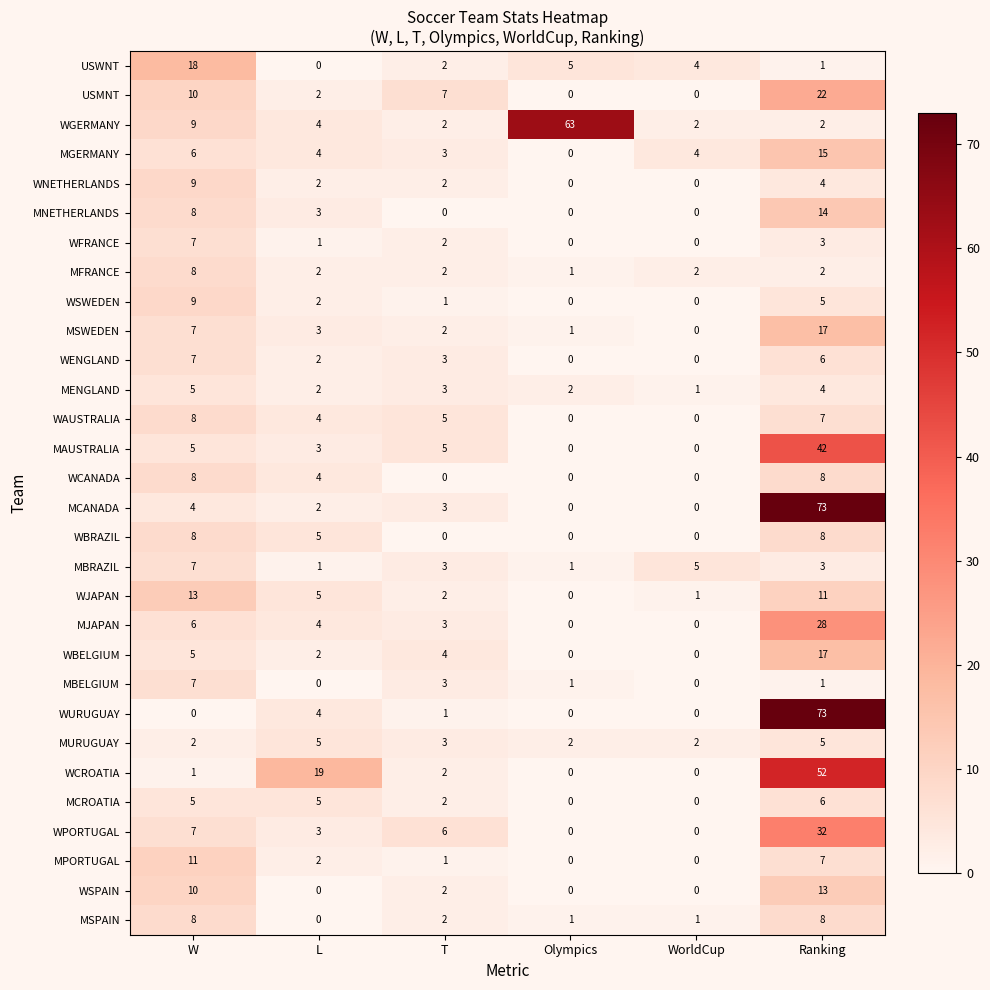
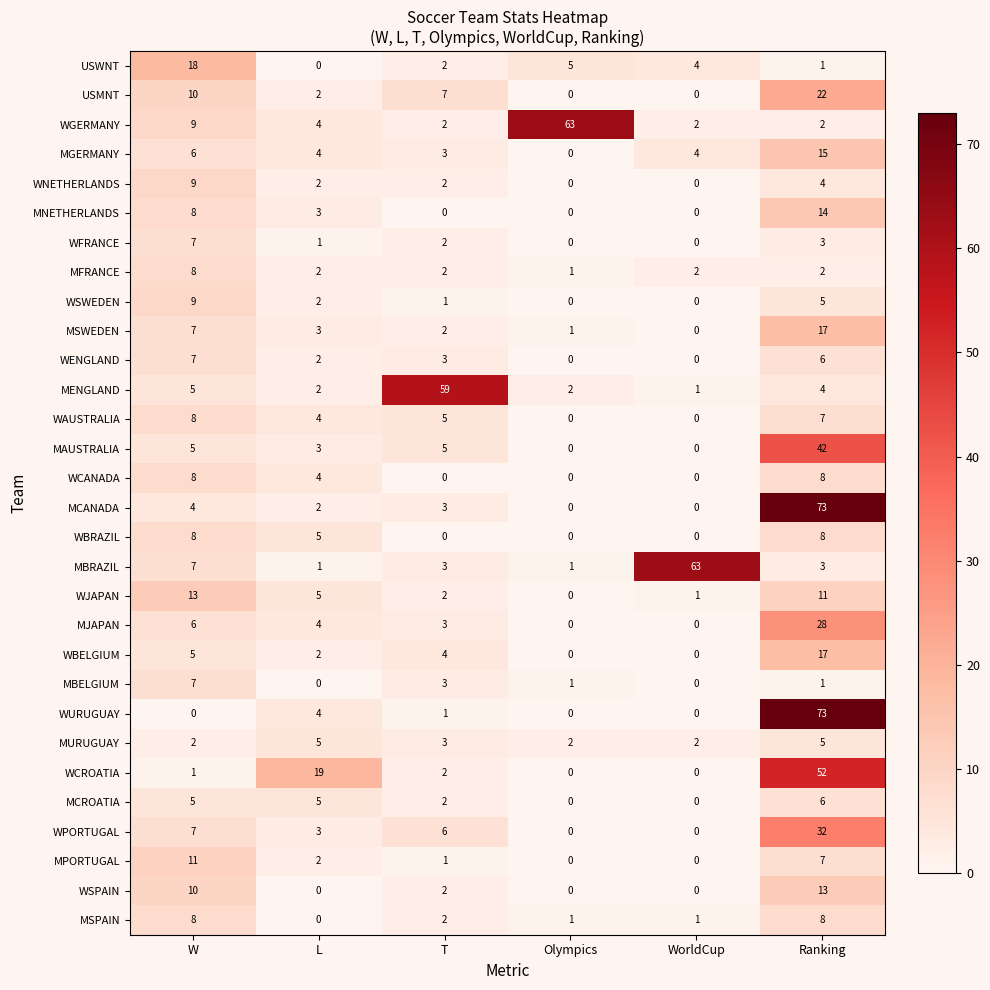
MENGLAND, T: 3 -> 59
MBRAZIL, WorldCup: 5 -> 63
